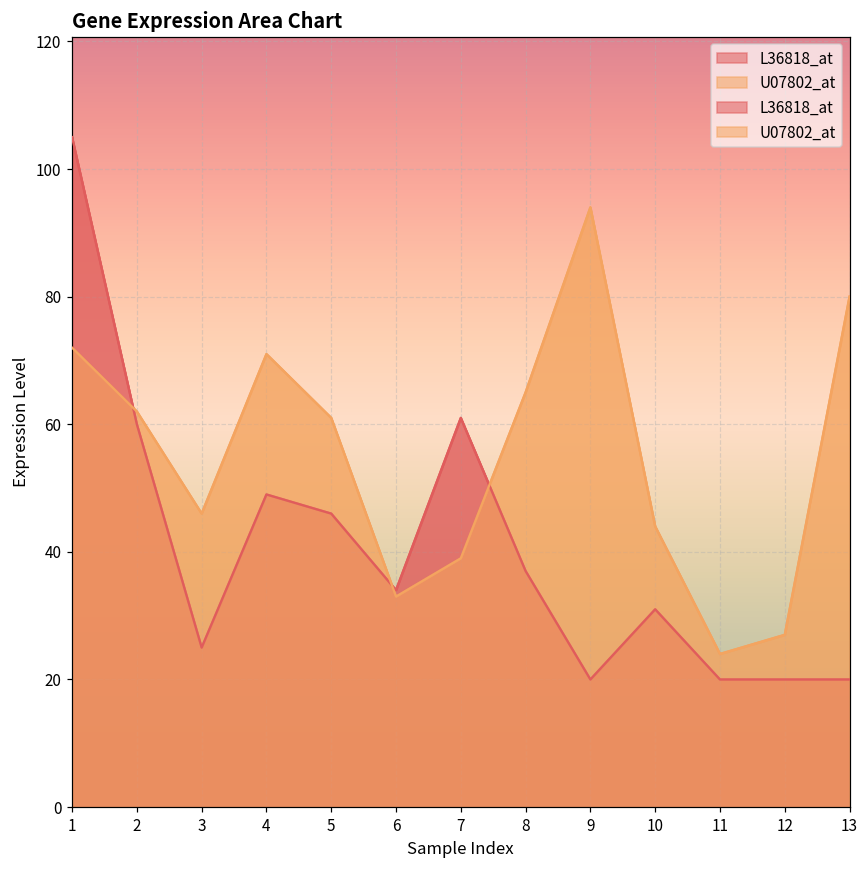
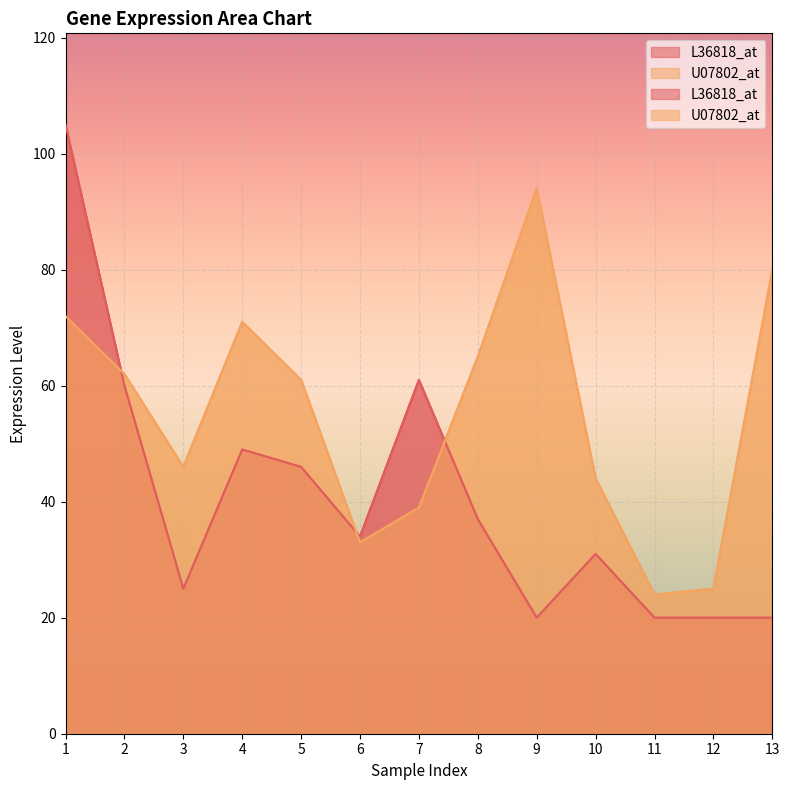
U07802_at, 12: 27 -> 25
